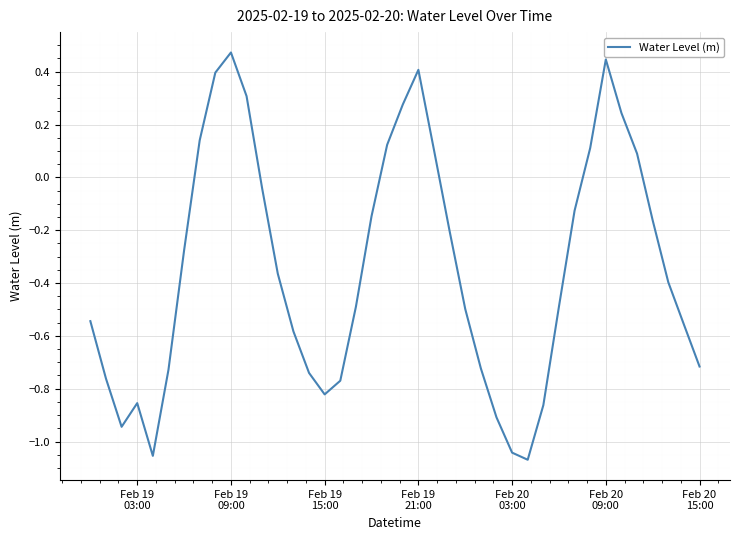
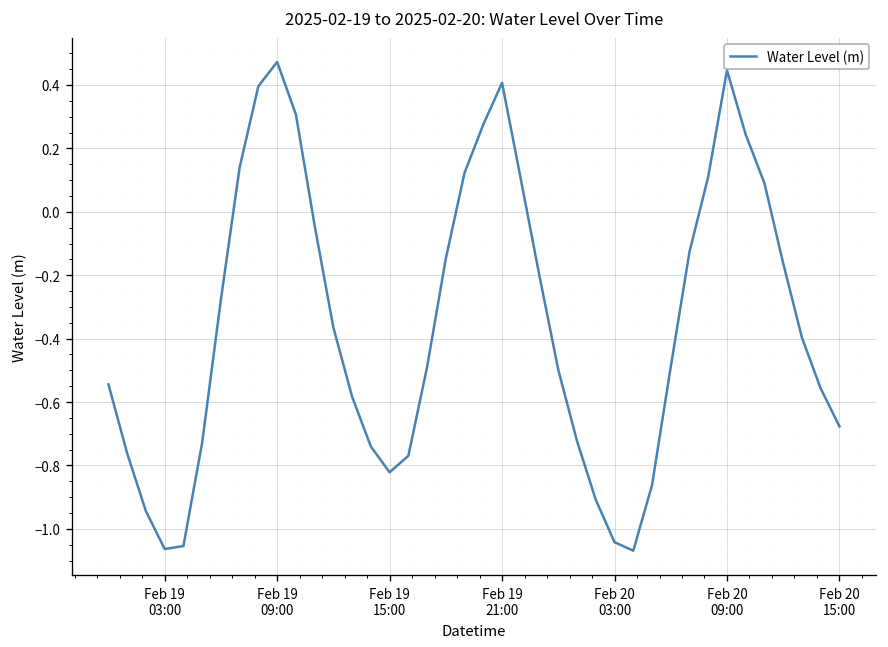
Feb 19 03:00: -0.85 -> -1.06
Feb 20 15:00: -0.72 -> -0.68
